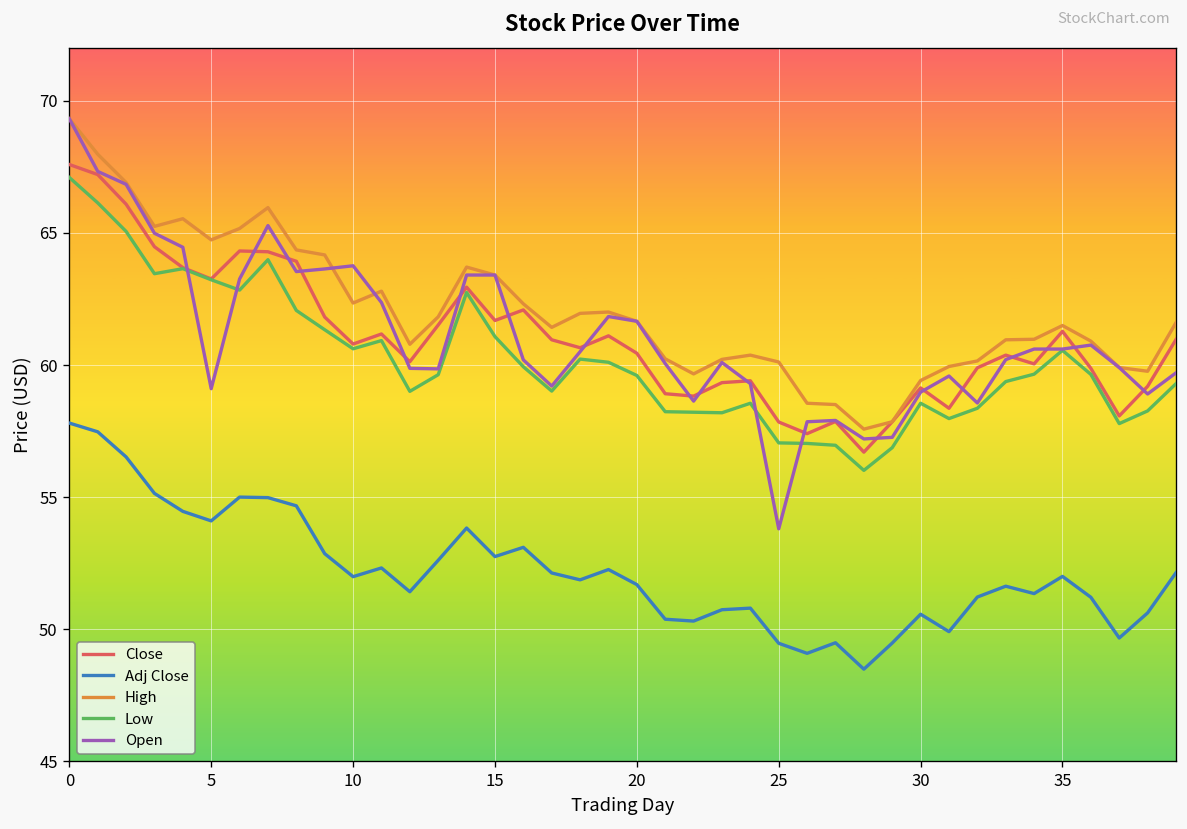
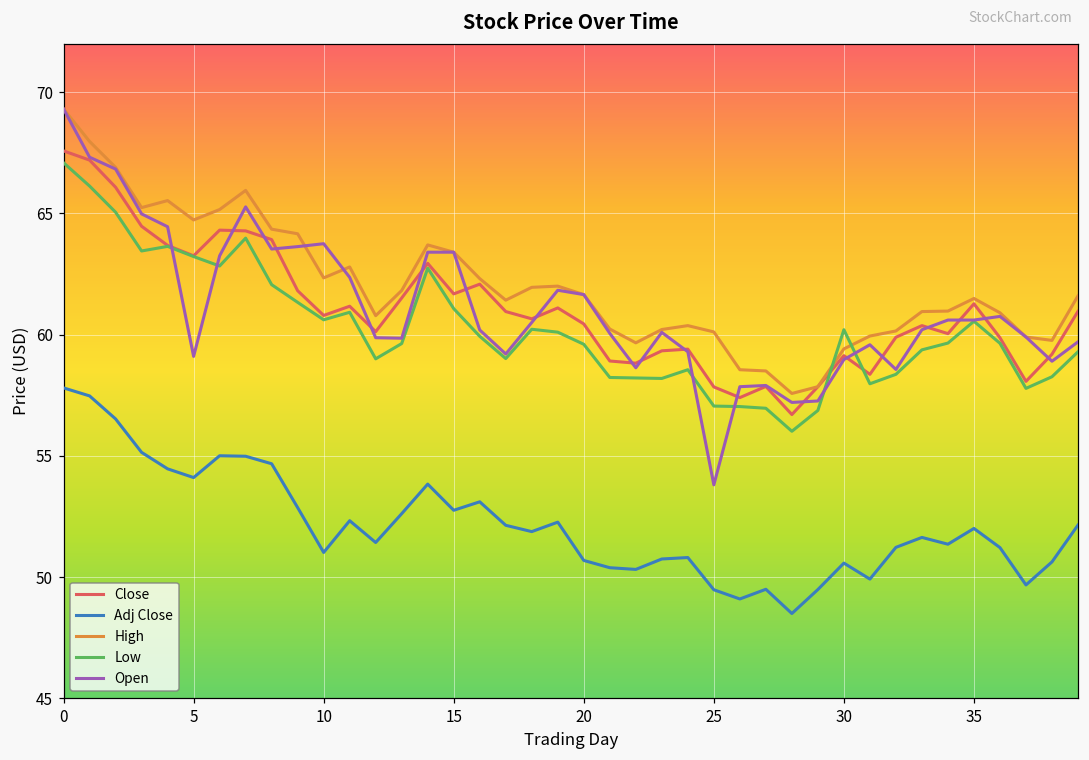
Adj Close, 10: 52.0 -> 51.0
Adj Close, 20: 51.7 -> 50.7
Low, 30: 58.6 -> 60.2
